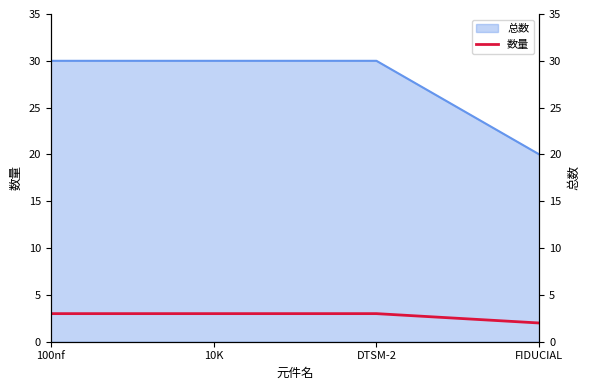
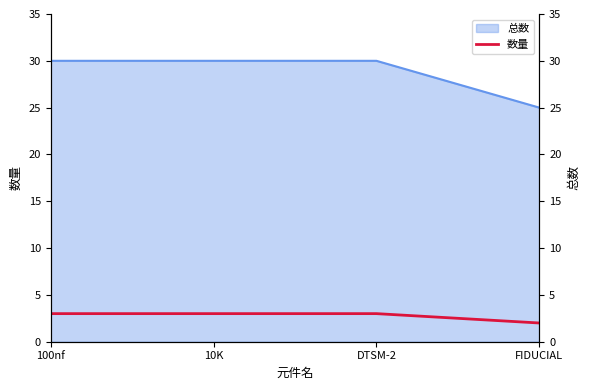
总数, FIDUCIAL: 20 -> 25
